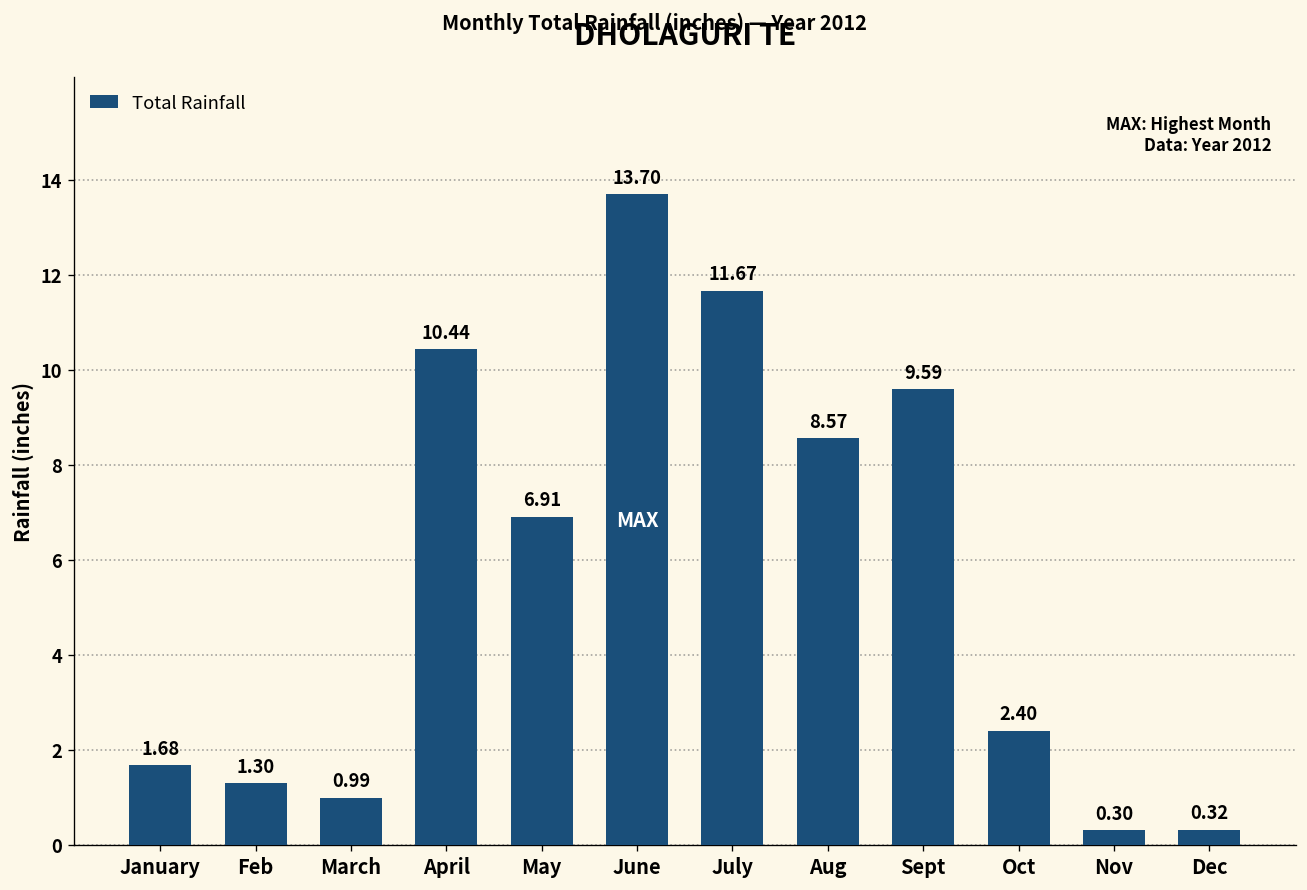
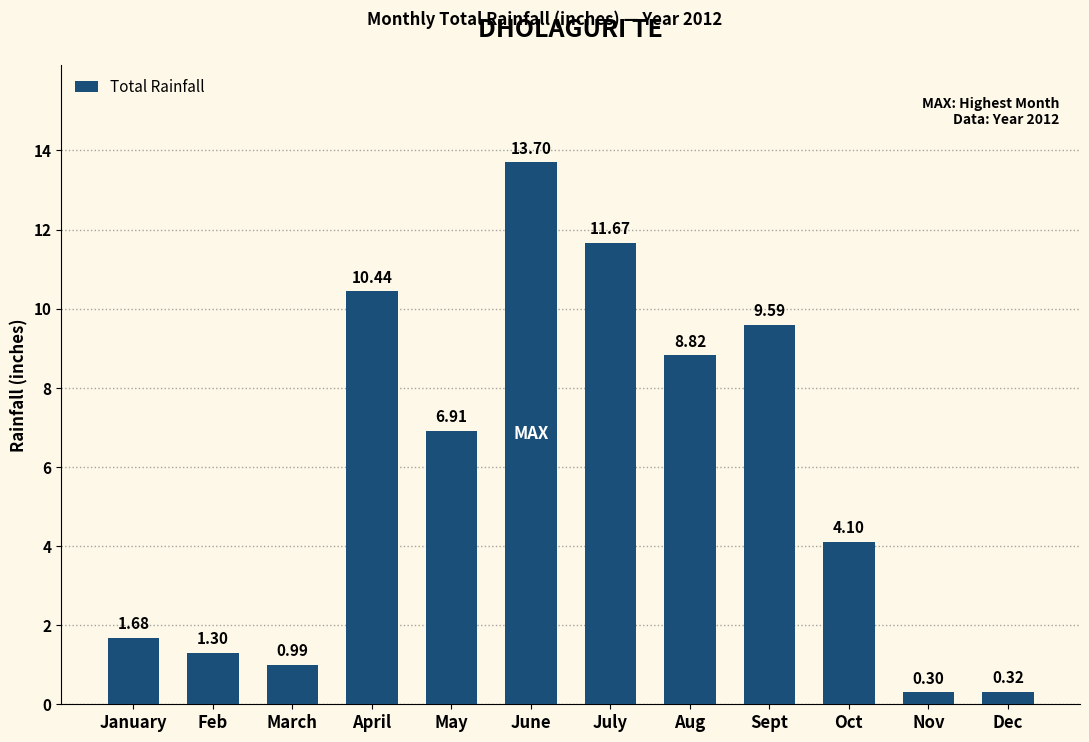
Aug: 8.57 -> 8.82
Oct: 2.40 -> 4.10
